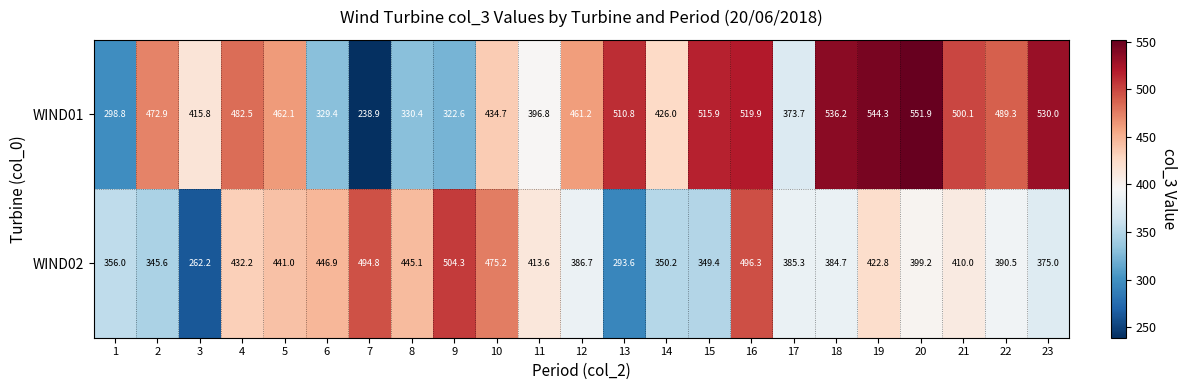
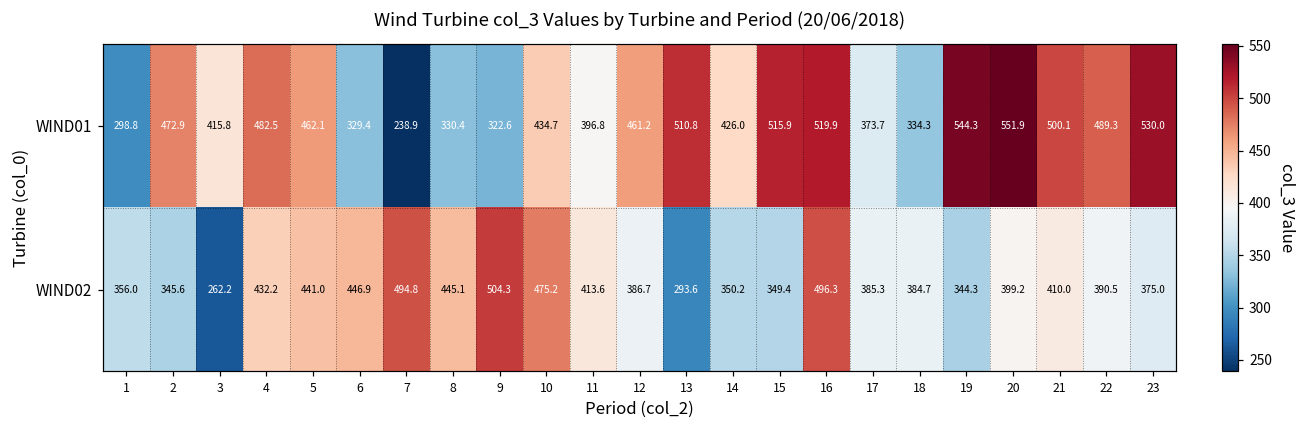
WIND01, 18: 536.2 -> 334.3
WIND02, 19: 422.8 -> 344.3
